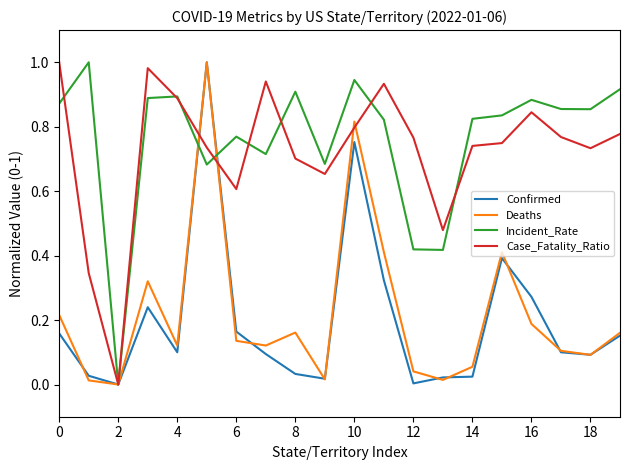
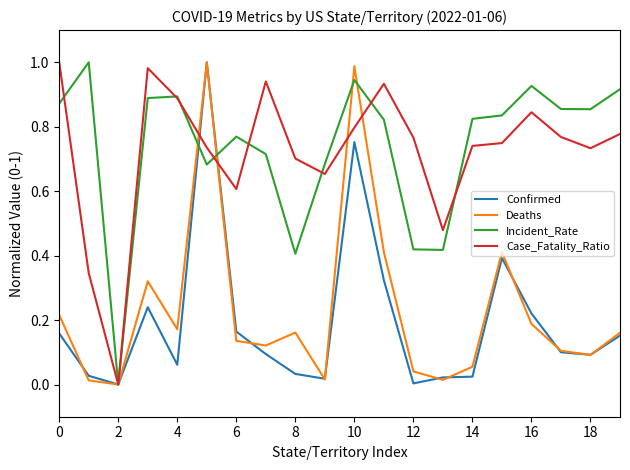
Confirmed, 4: 0.10 -> 0.06
Deaths, 4: 0.12 -> 0.17
Incident_Rate, 8: 0.91 -> 0.41
Deaths, 10: 0.82 -> 0.99
Confirmed, 16: 0.27 -> 0.22
Incident_Rate, 16: 0.88 -> 0.93
